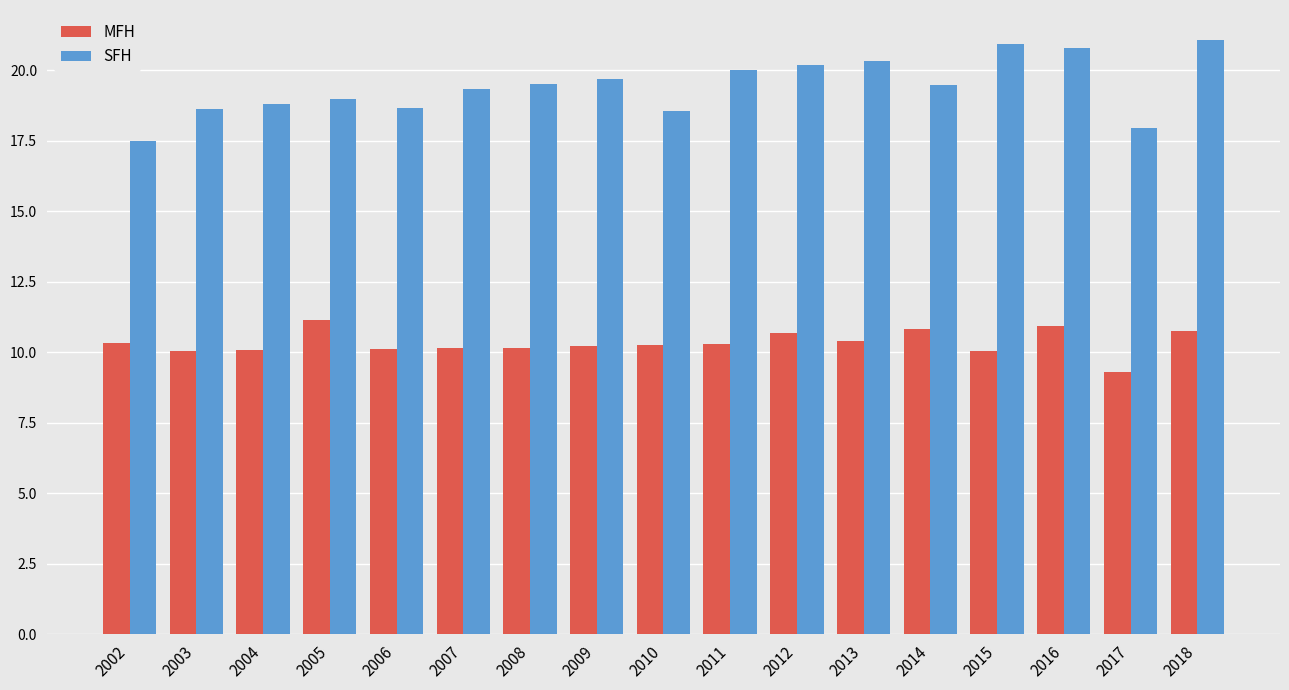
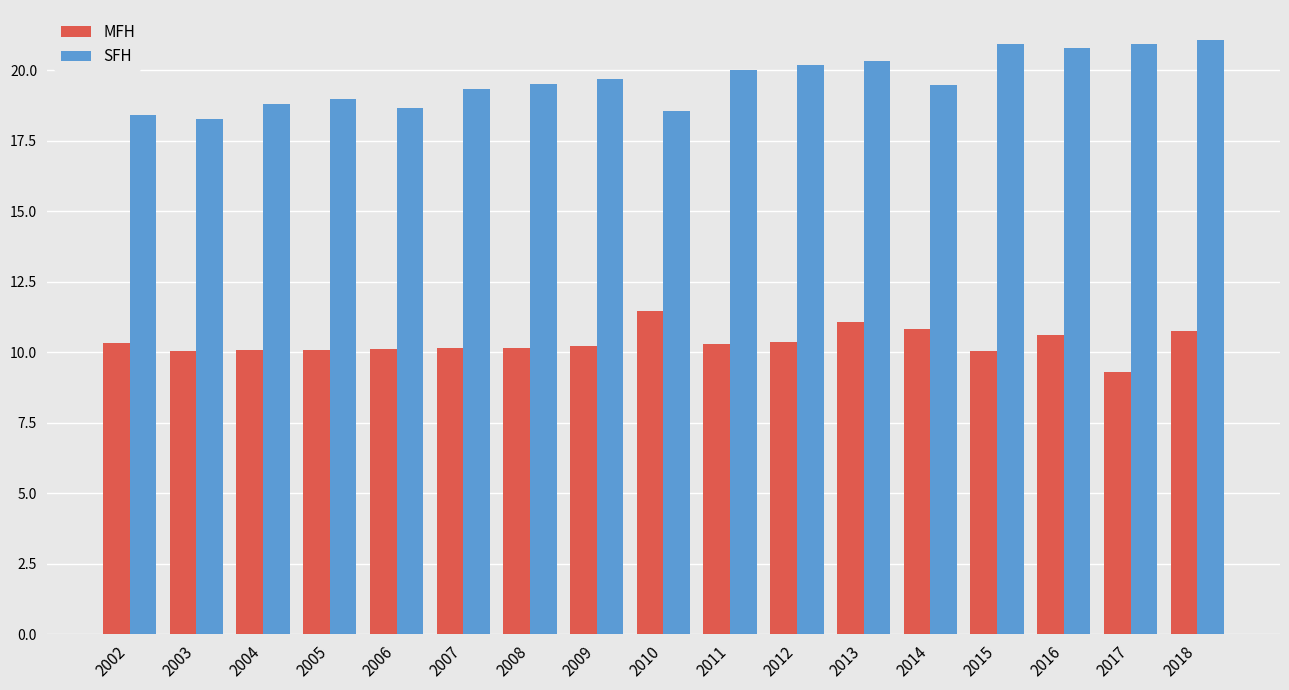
SFH, 2002: 17.5 -> 18.4
SFH, 2003: 18.6 -> 18.3
MFH, 2005: 11.2 -> 10.1
MFH, 2010: 10.2 -> 11.5
MFH, 2012: 10.7 -> 10.3
MFH, 2013: 10.4 -> 11.1
MFH, 2016: 10.9 -> 10.6
SFH, 2017: 18.0 -> 20.9
